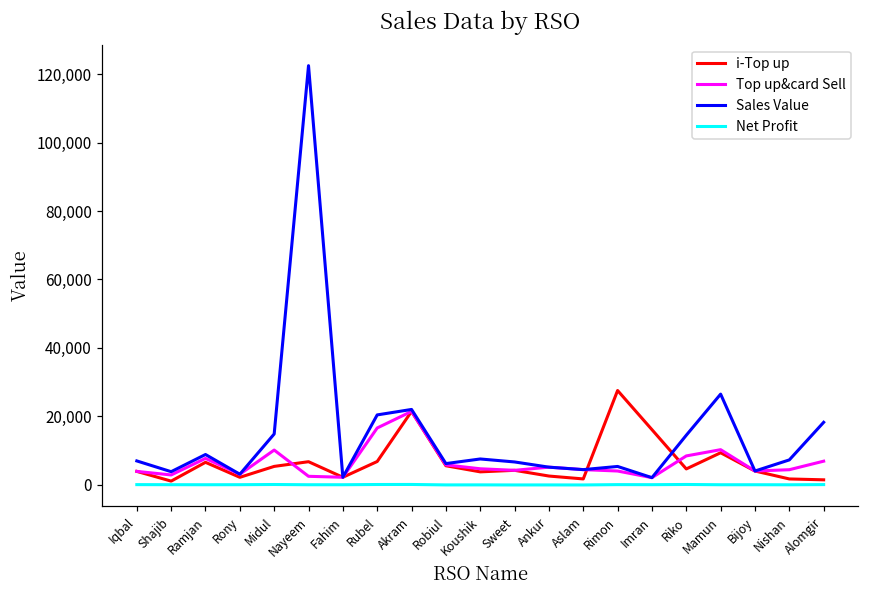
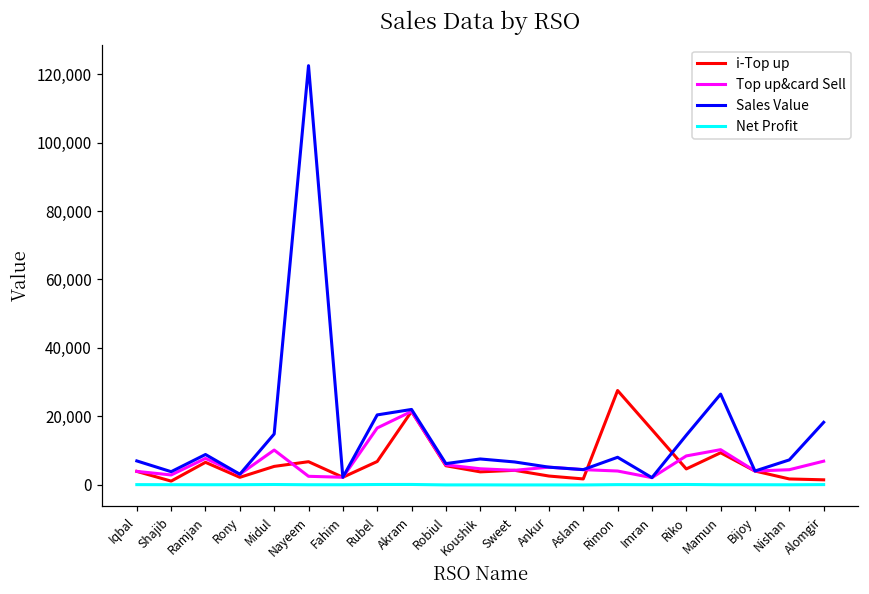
Sales Value, Rimon: 5,000 -> 8,000
